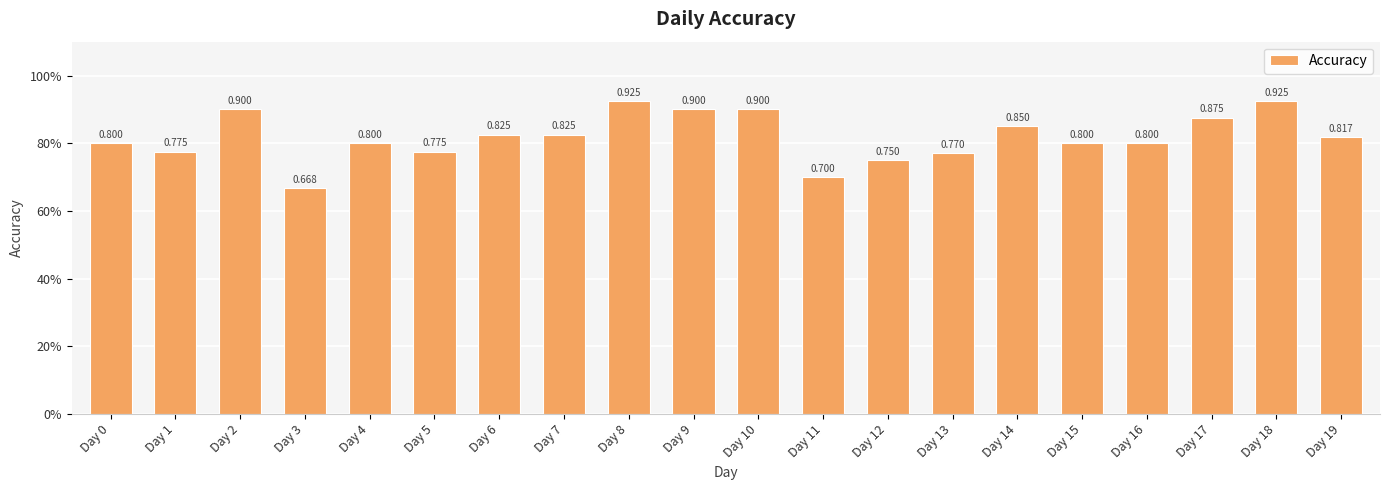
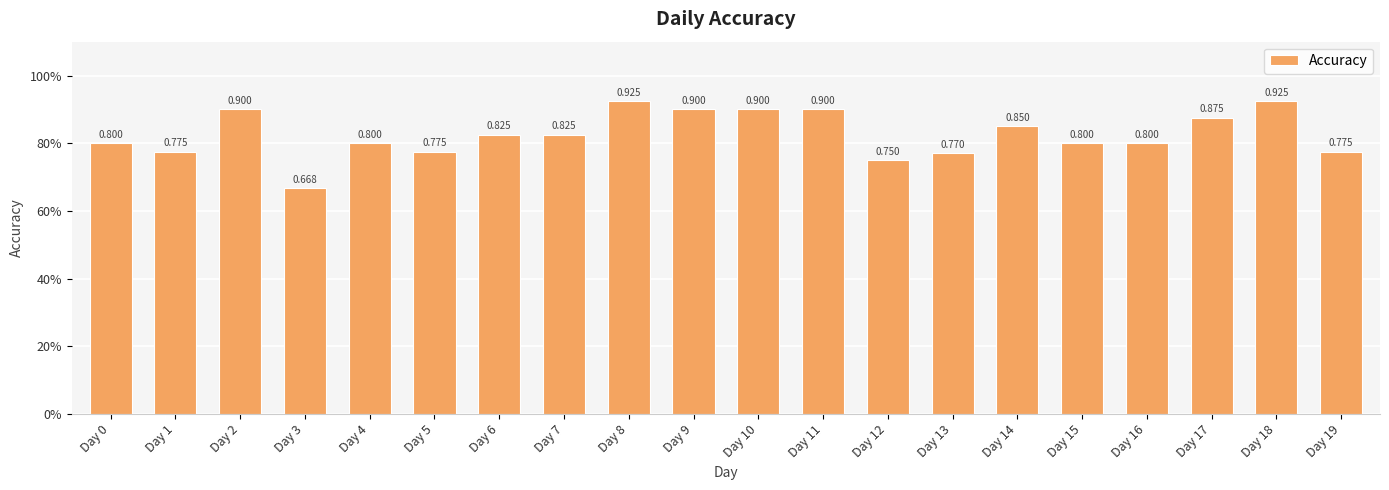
Day 11: 0.700 -> 0.900
Day 19: 0.817 -> 0.775
